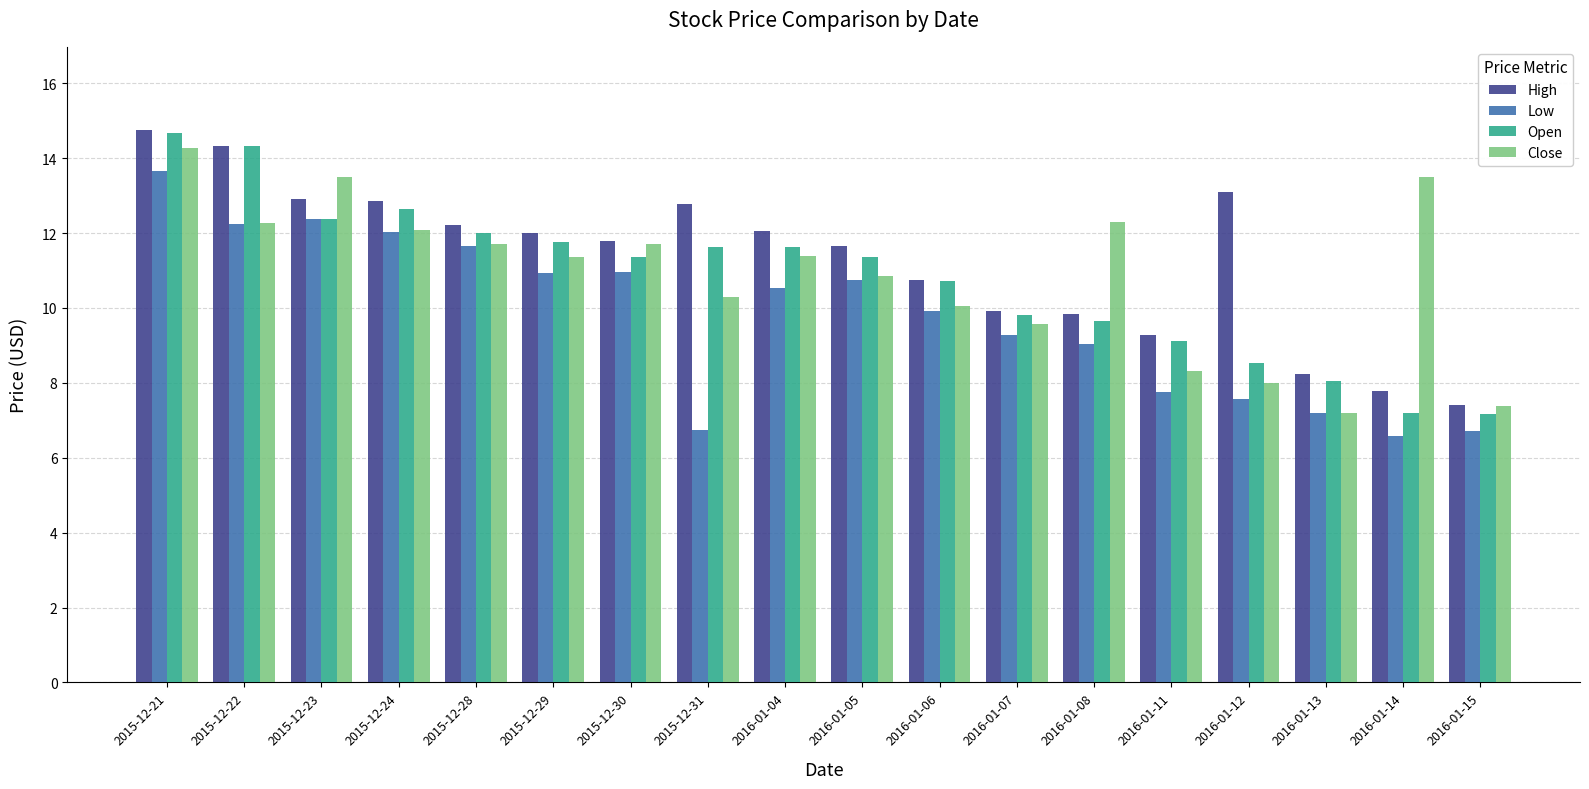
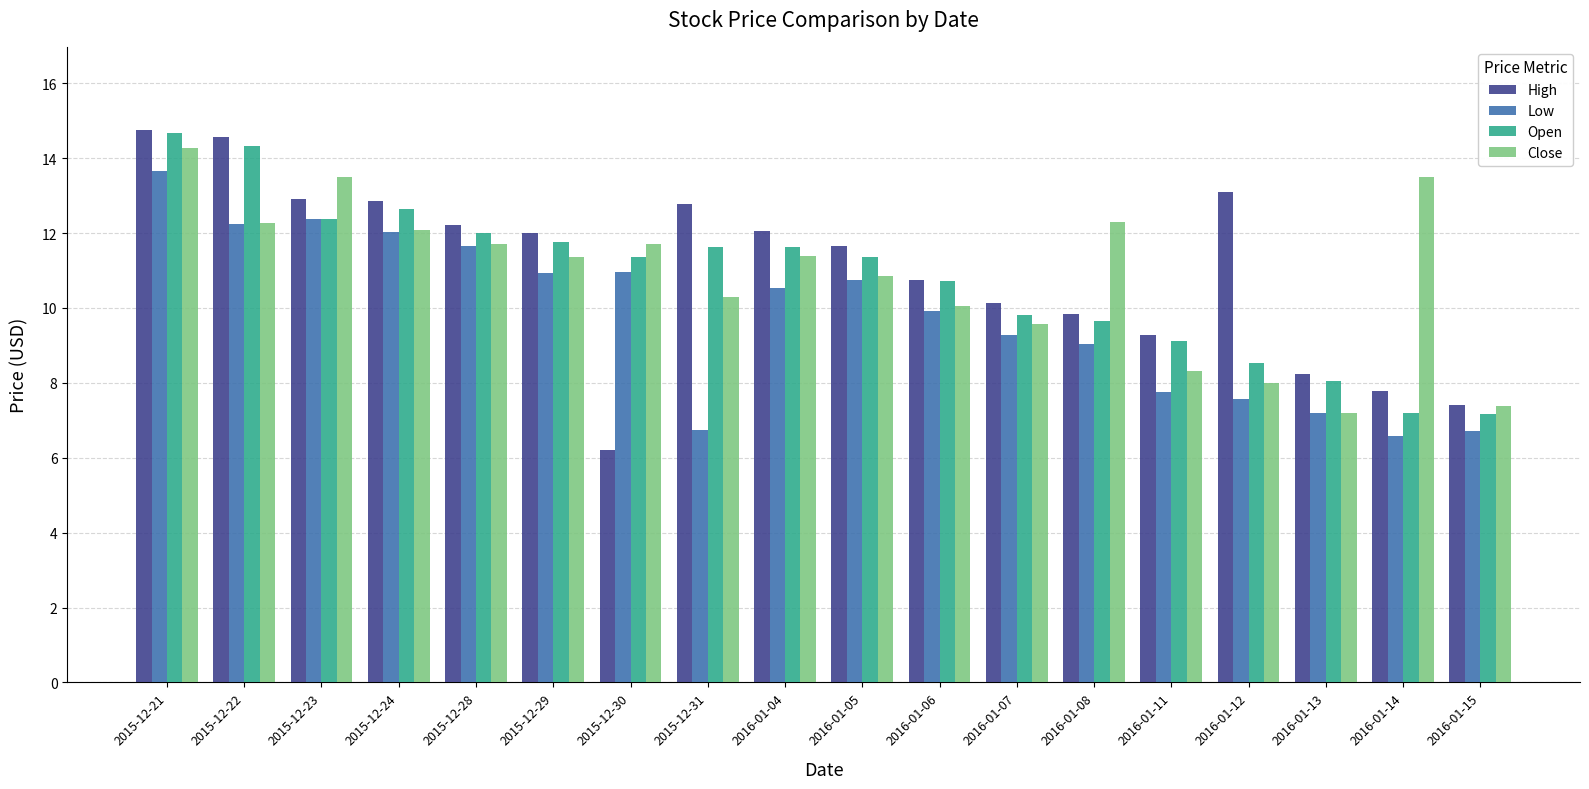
High, 2015-12-22: 14.3 -> 14.6
High, 2015-12-30: 11.8 -> 6.2
High, 2016-01-07: 9.9 -> 10.1
